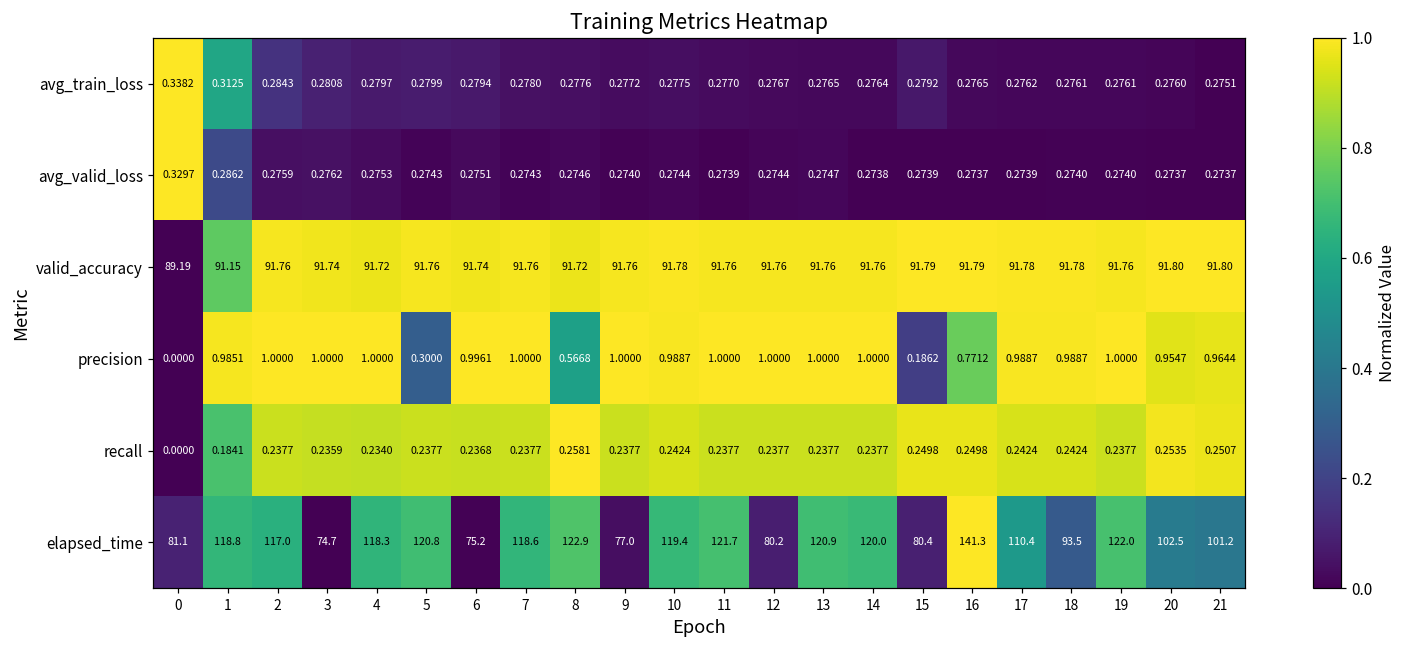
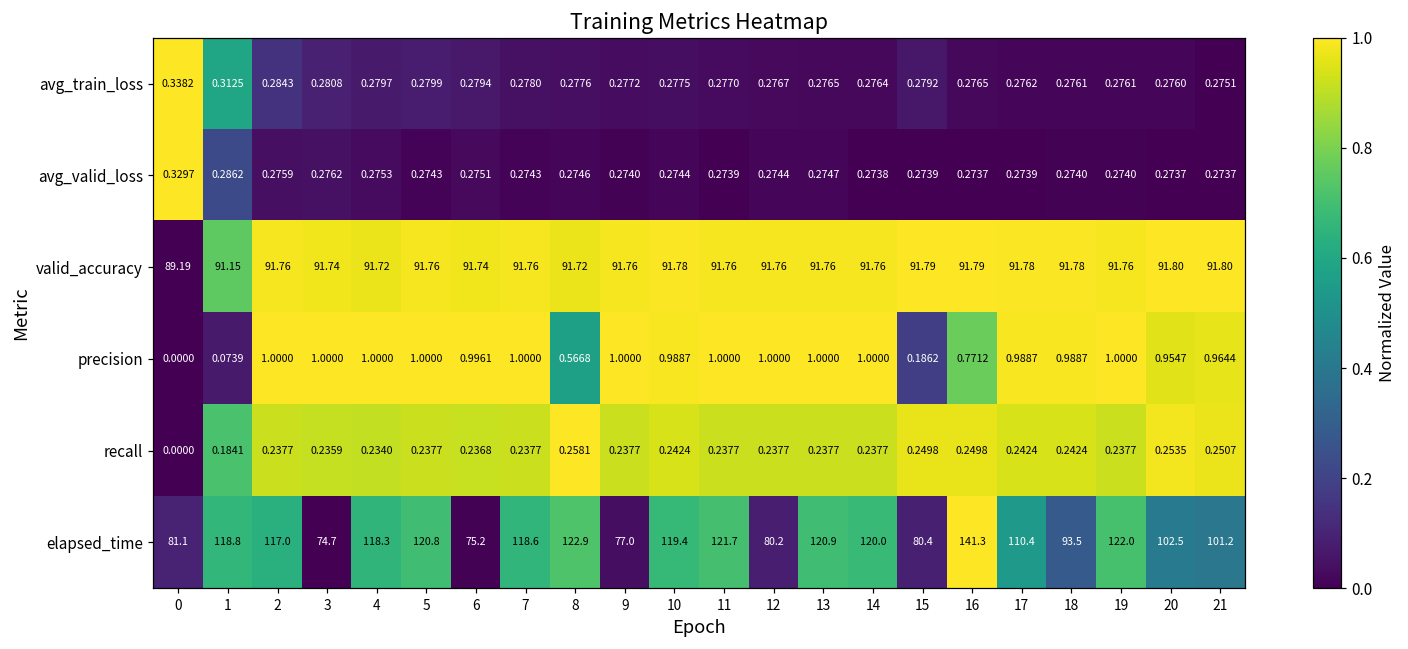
precision, 1: 0.9851 -> 0.0739
precision, 5: 0.3000 -> 1.0000
